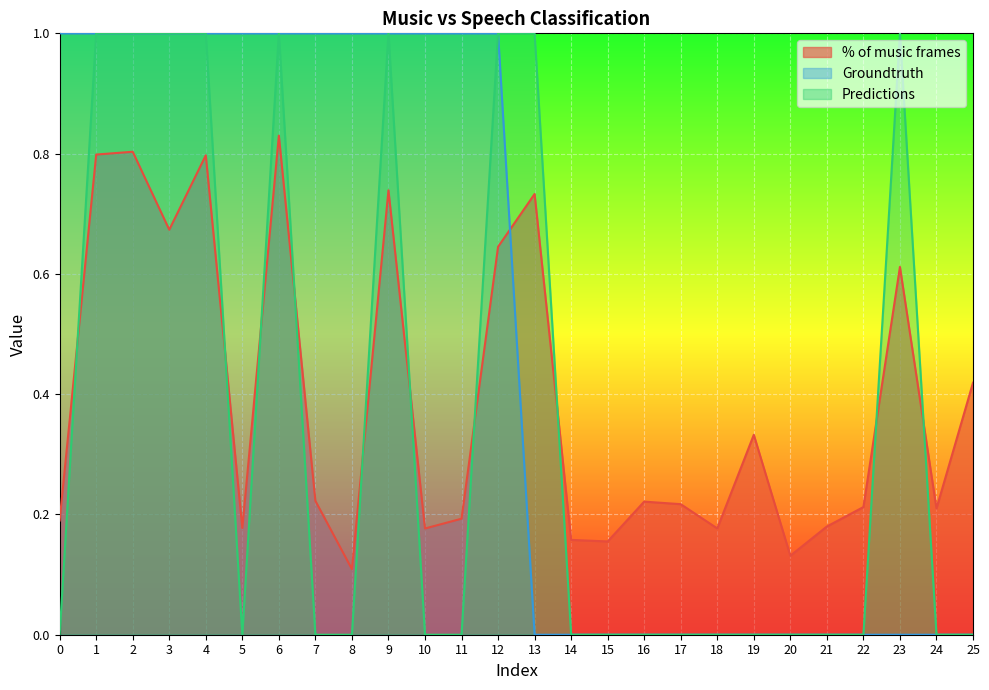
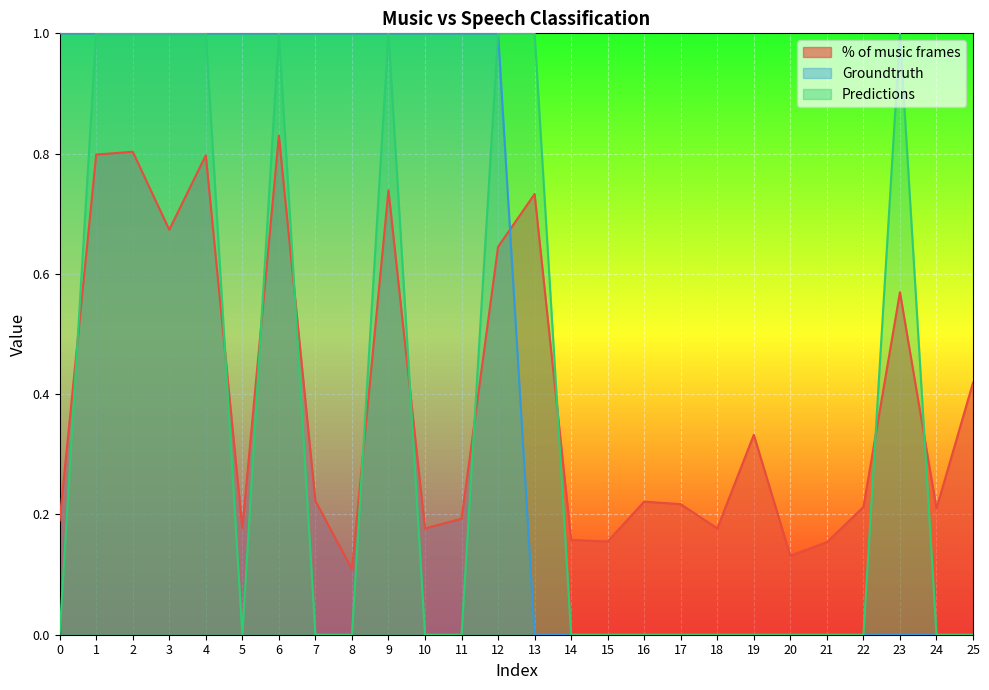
% of music frames, 21: 0.18 -> 0.15
% of music frames, 23: 0.61 -> 0.57
